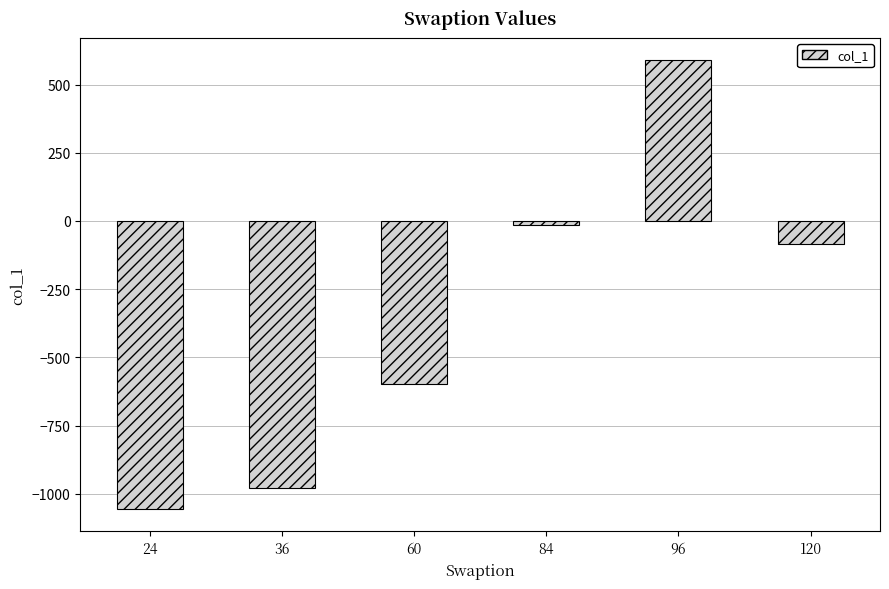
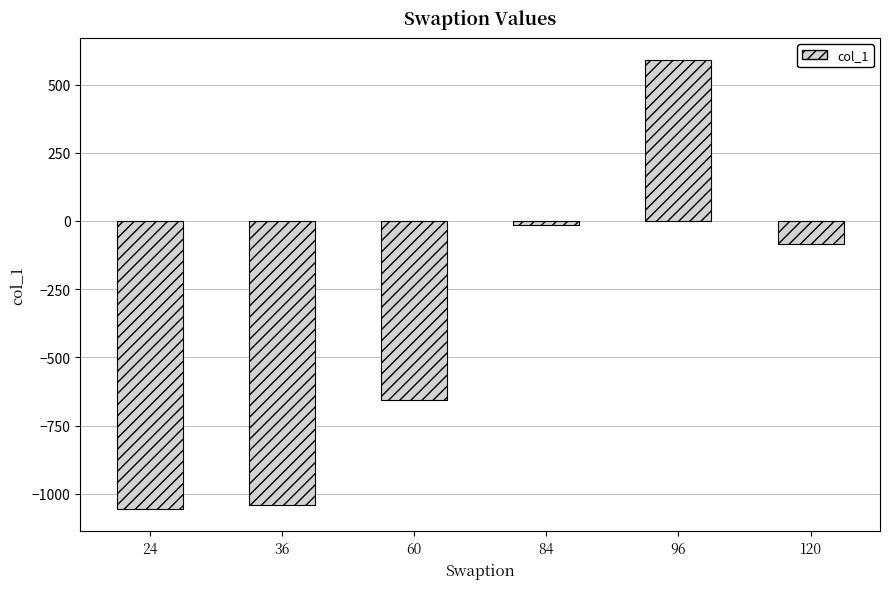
36: -980 -> -1040
60: -600 -> -650
